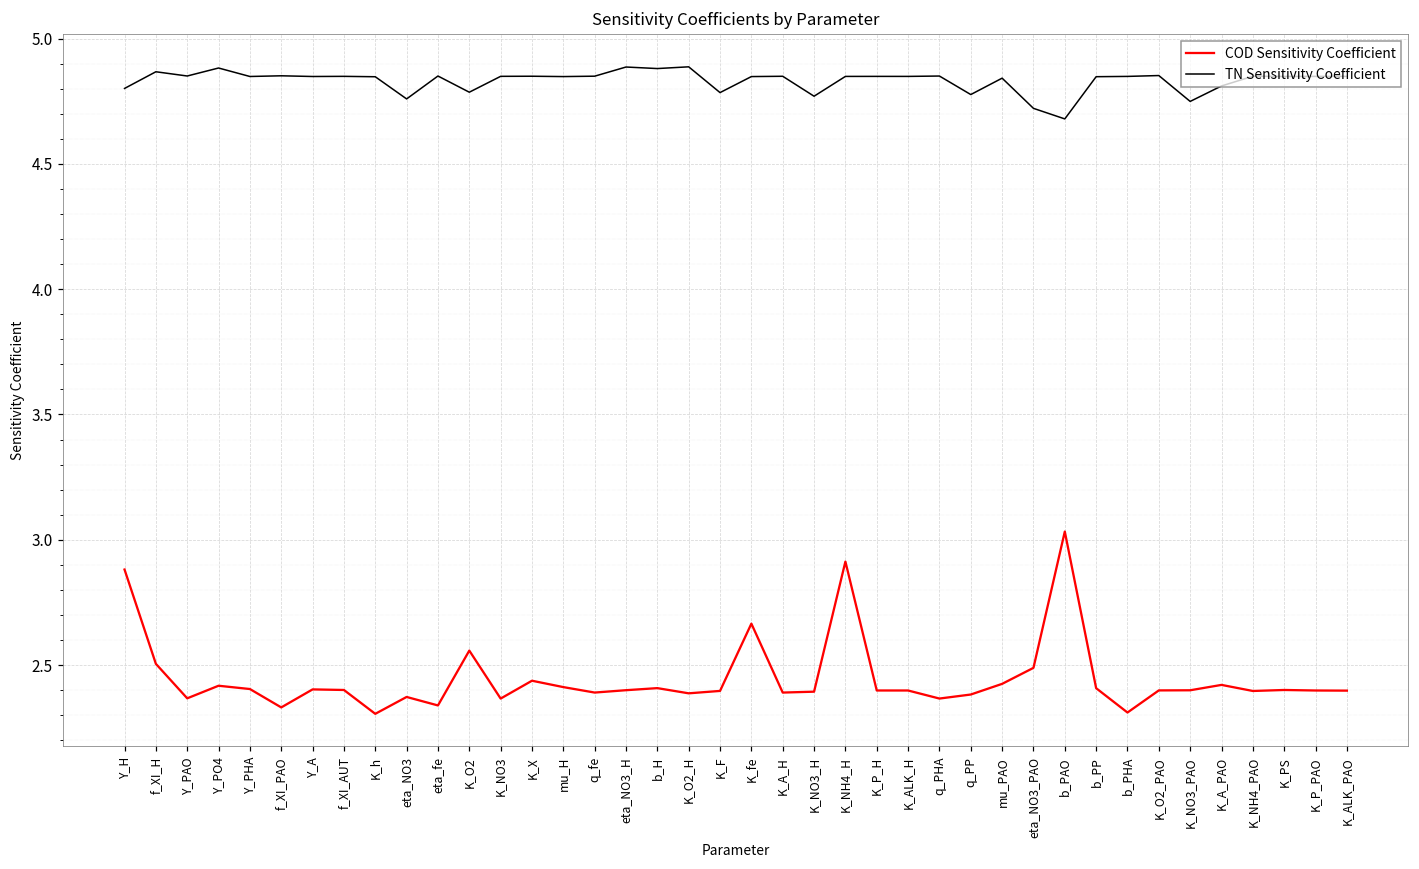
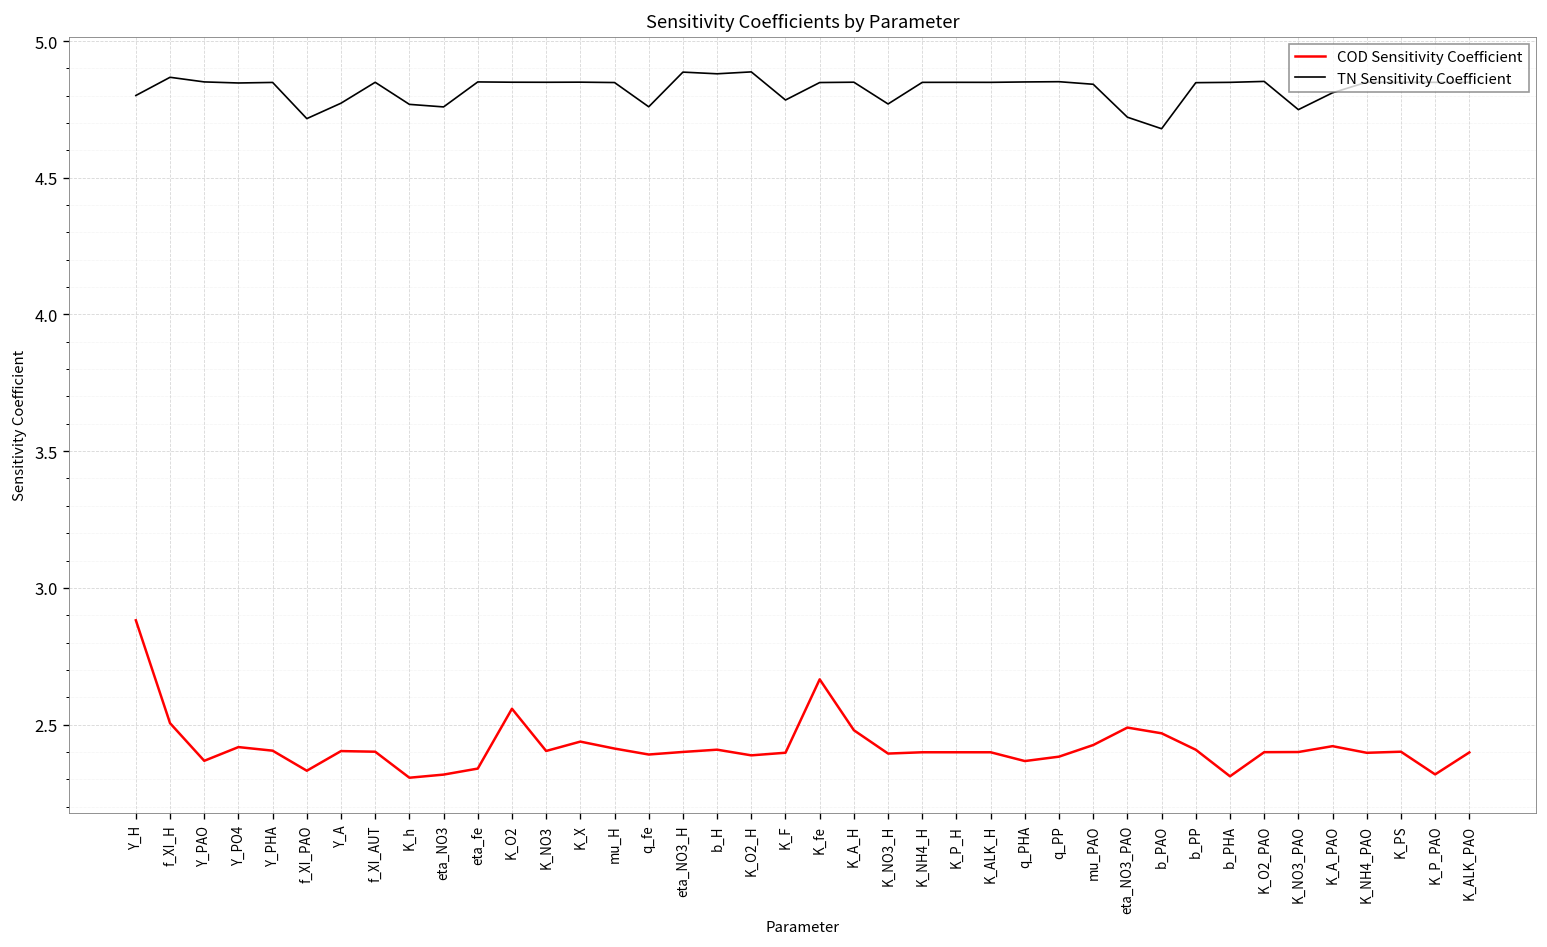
TN Sensitivity Coefficient, Y_PO4: 4.88 -> 4.85
TN Sensitivity Coefficient, f_XI_PAO: 4.85 -> 4.72
TN Sensitivity Coefficient, Y_A: 4.85 -> 4.77
TN Sensitivity Coefficient, K_h: 4.85 -> 4.77
COD Sensitivity Coefficient, eta_NO3: 2.37 -> 2.32
TN Sensitivity Coefficient, K_O2: 4.79 -> 4.85
COD Sensitivity Coefficient, K_NO3: 2.37 -> 2.40
TN Sensitivity Coefficient, q_fe: 4.85 -> 4.76
COD Sensitivity Coefficient, K_A_H: 2.39 -> 2.48
COD Sensitivity Coefficient, K_NH4_H: 2.91 -> 2.40
TN Sensitivity Coefficient, q_PP: 4.78 -> 4.85
COD Sensitivity Coefficient, b_PAO: 3.03 -> 2.47
COD Sensitivity Coefficient, K_P_PAO: 2.40 -> 2.32
